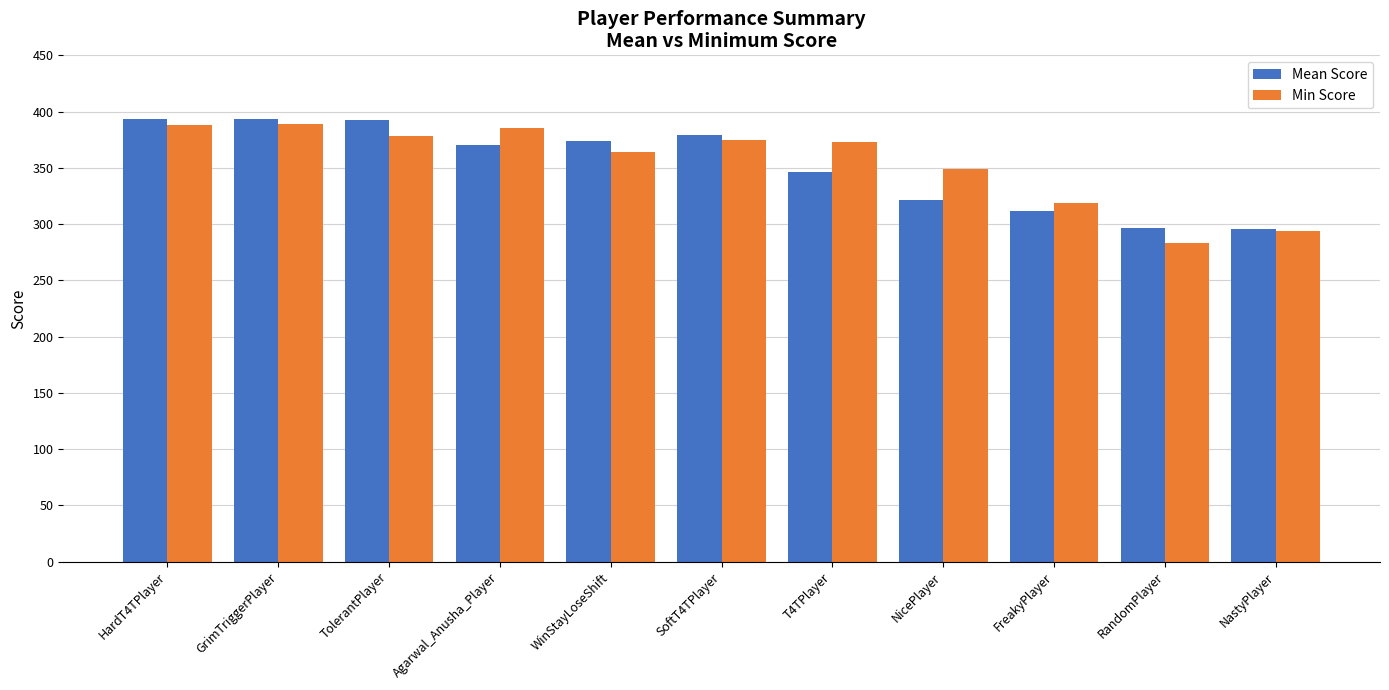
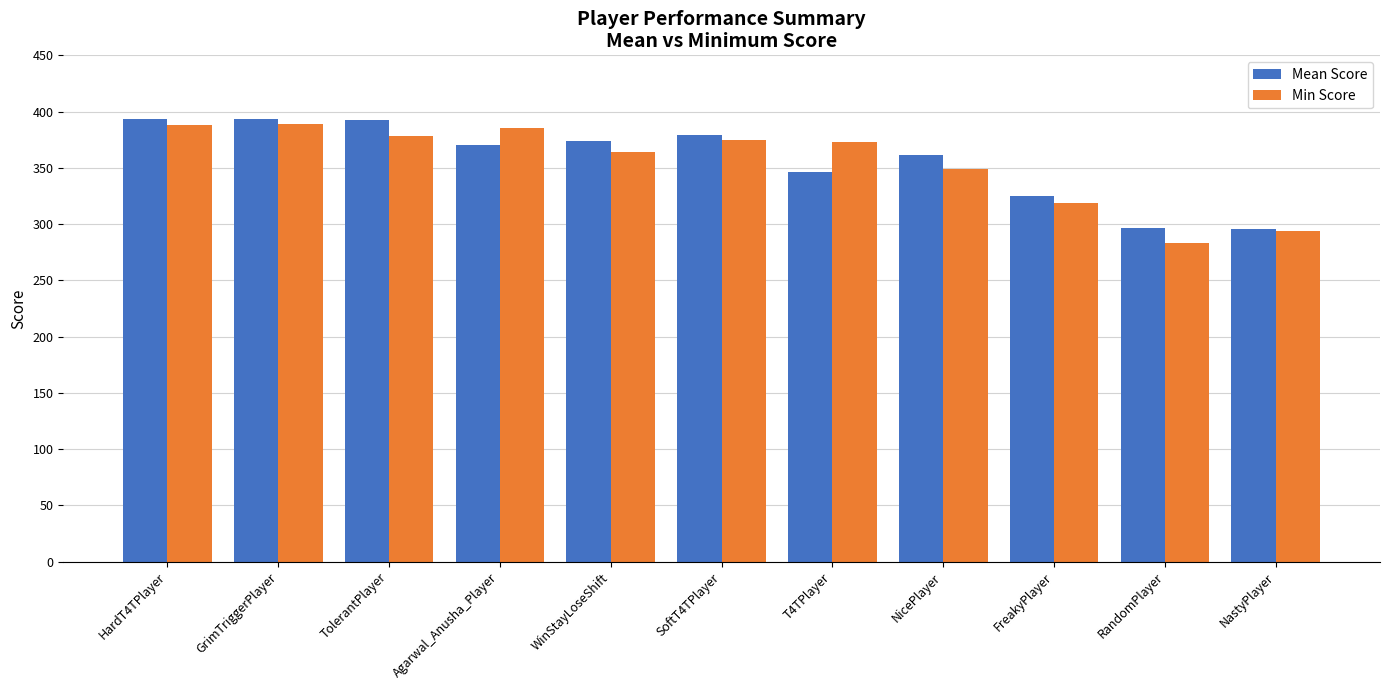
Mean Score, NicePlayer: 321 -> 361
Mean Score, FreakyPlayer: 312 -> 325
